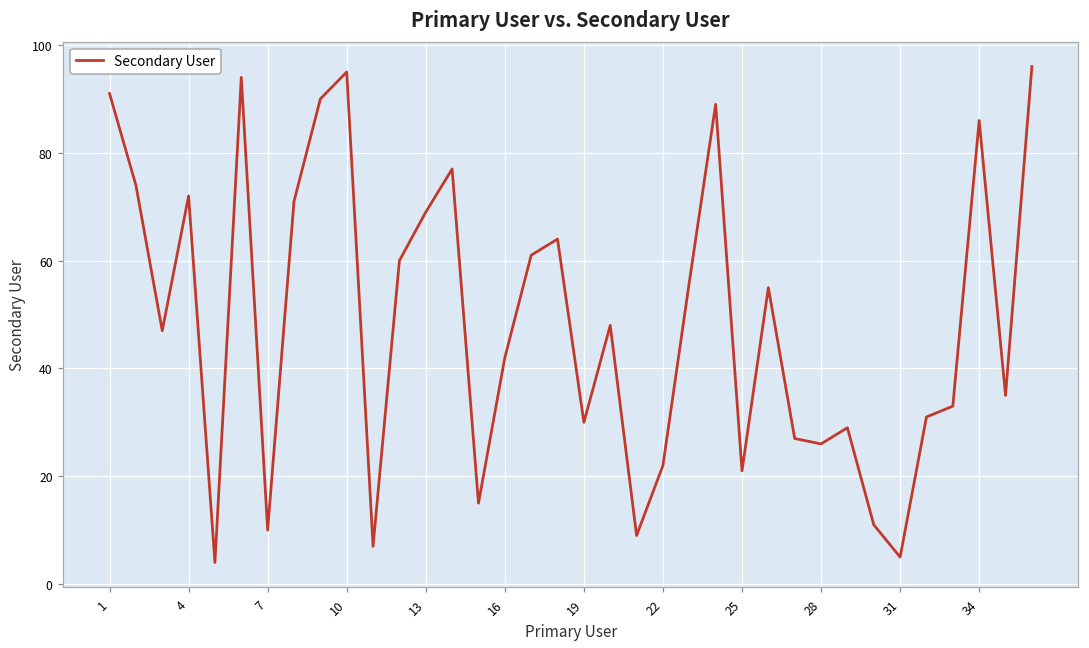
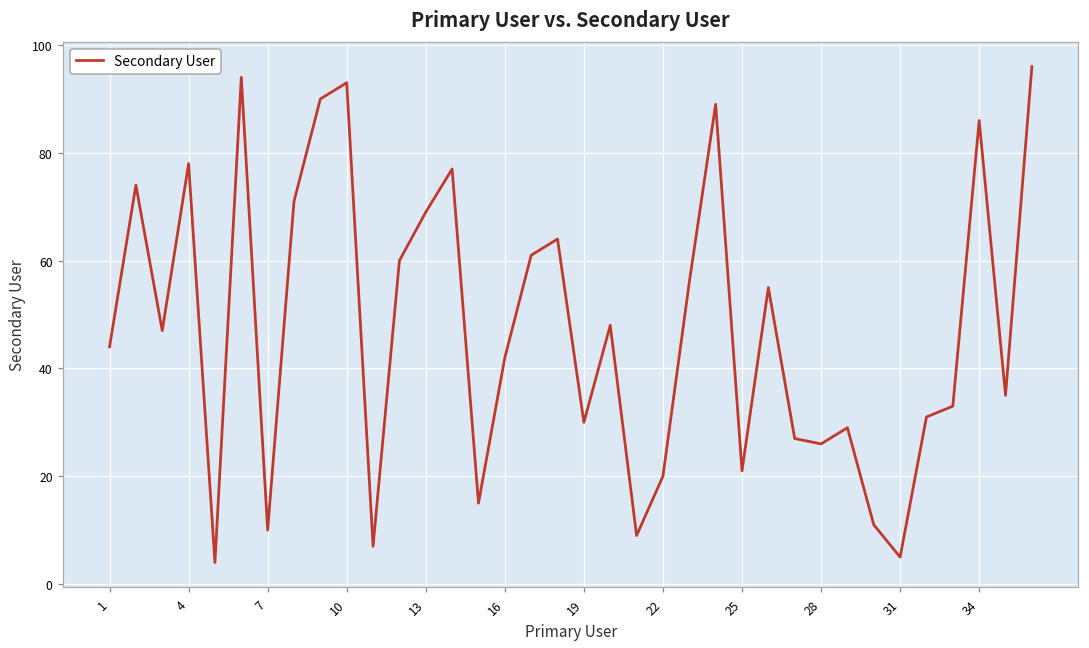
1: 91 -> 44
4: 72 -> 78
10: 95 -> 93
22: 22 -> 20
